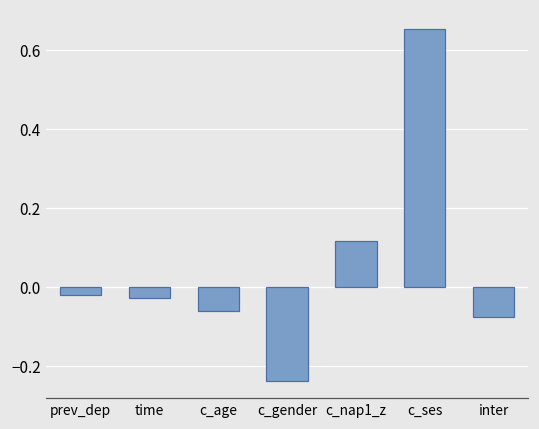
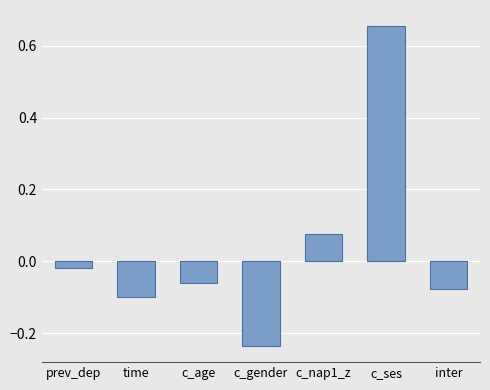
time: -0.03 -> -0.10
c_nap1_z: 0.12 -> 0.07
